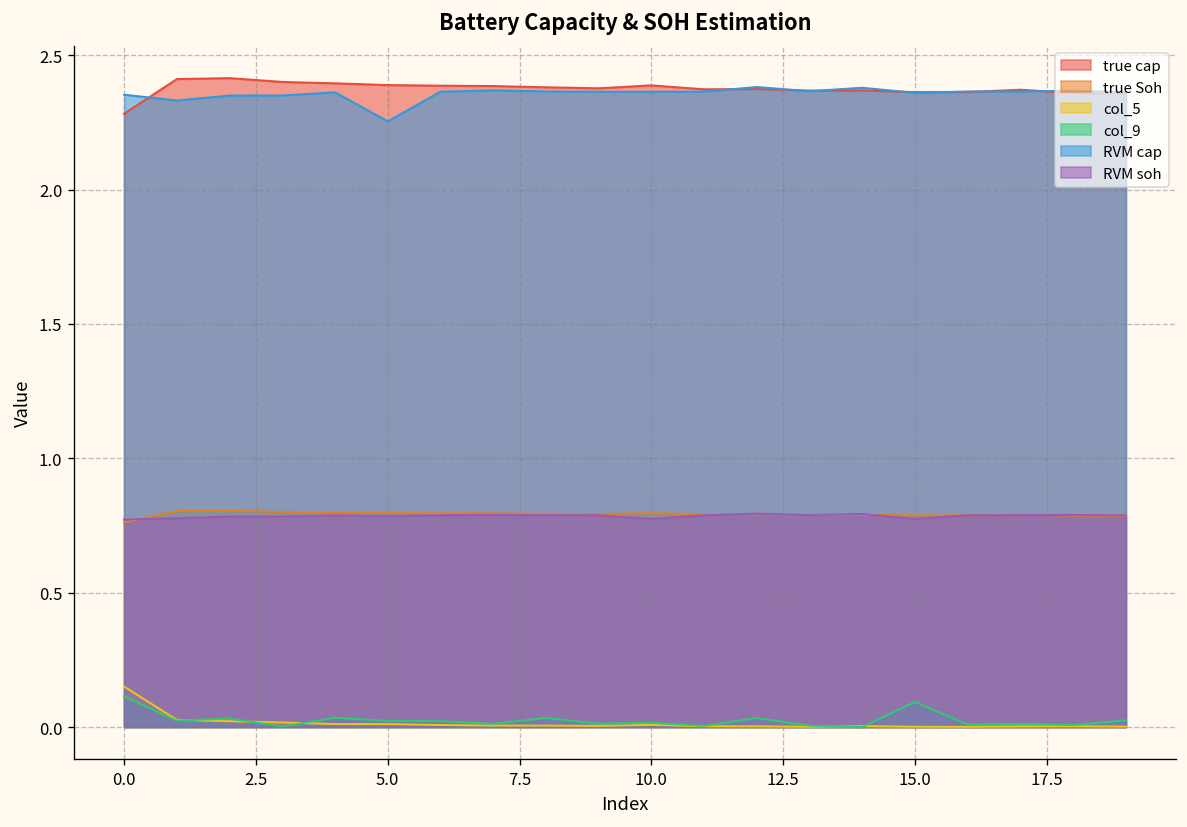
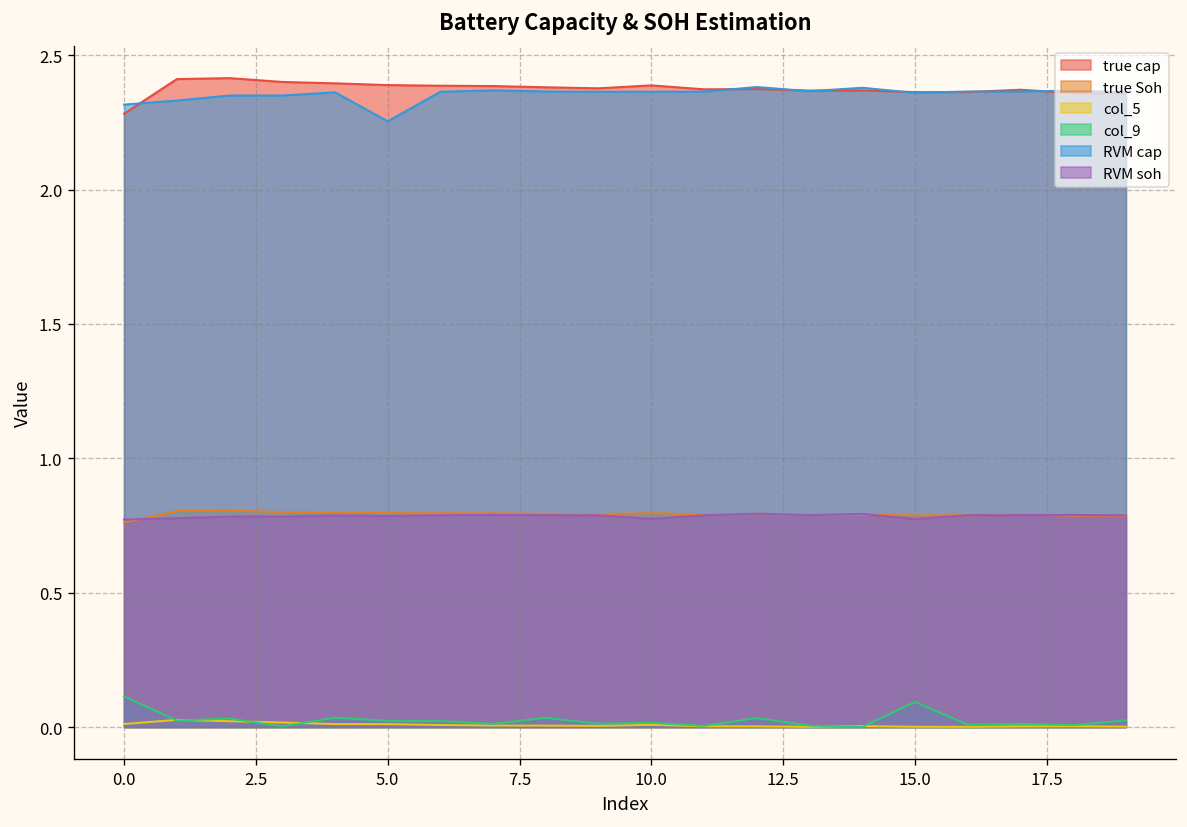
col_5, 0.0: 0.15 -> 0.01
RVM cap, 0.0: 2.35 -> 2.32
